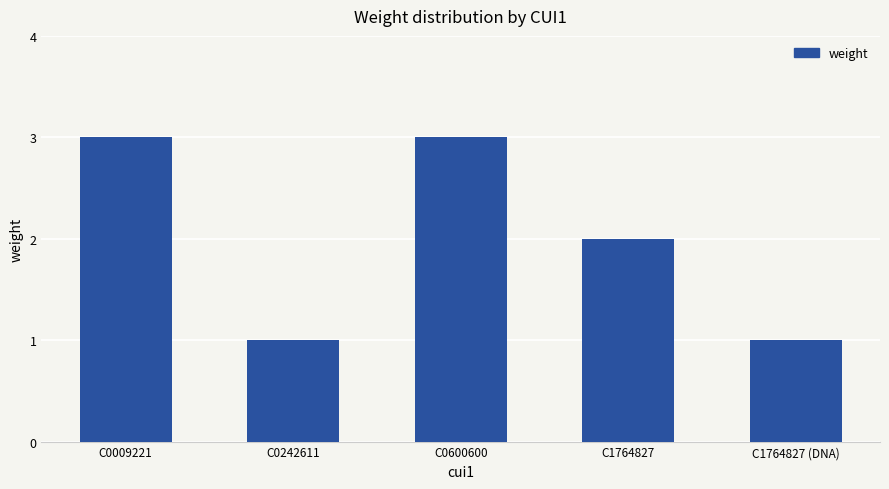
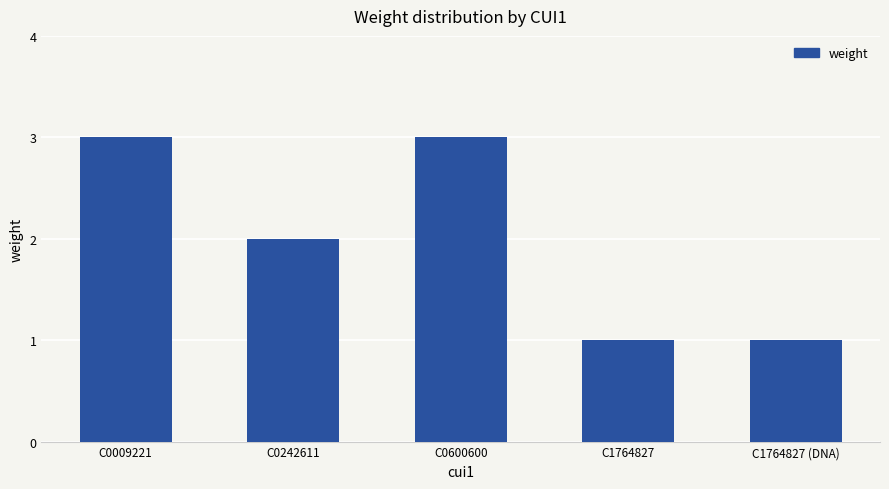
C0242611: 1 -> 2
C1764827: 2 -> 1
